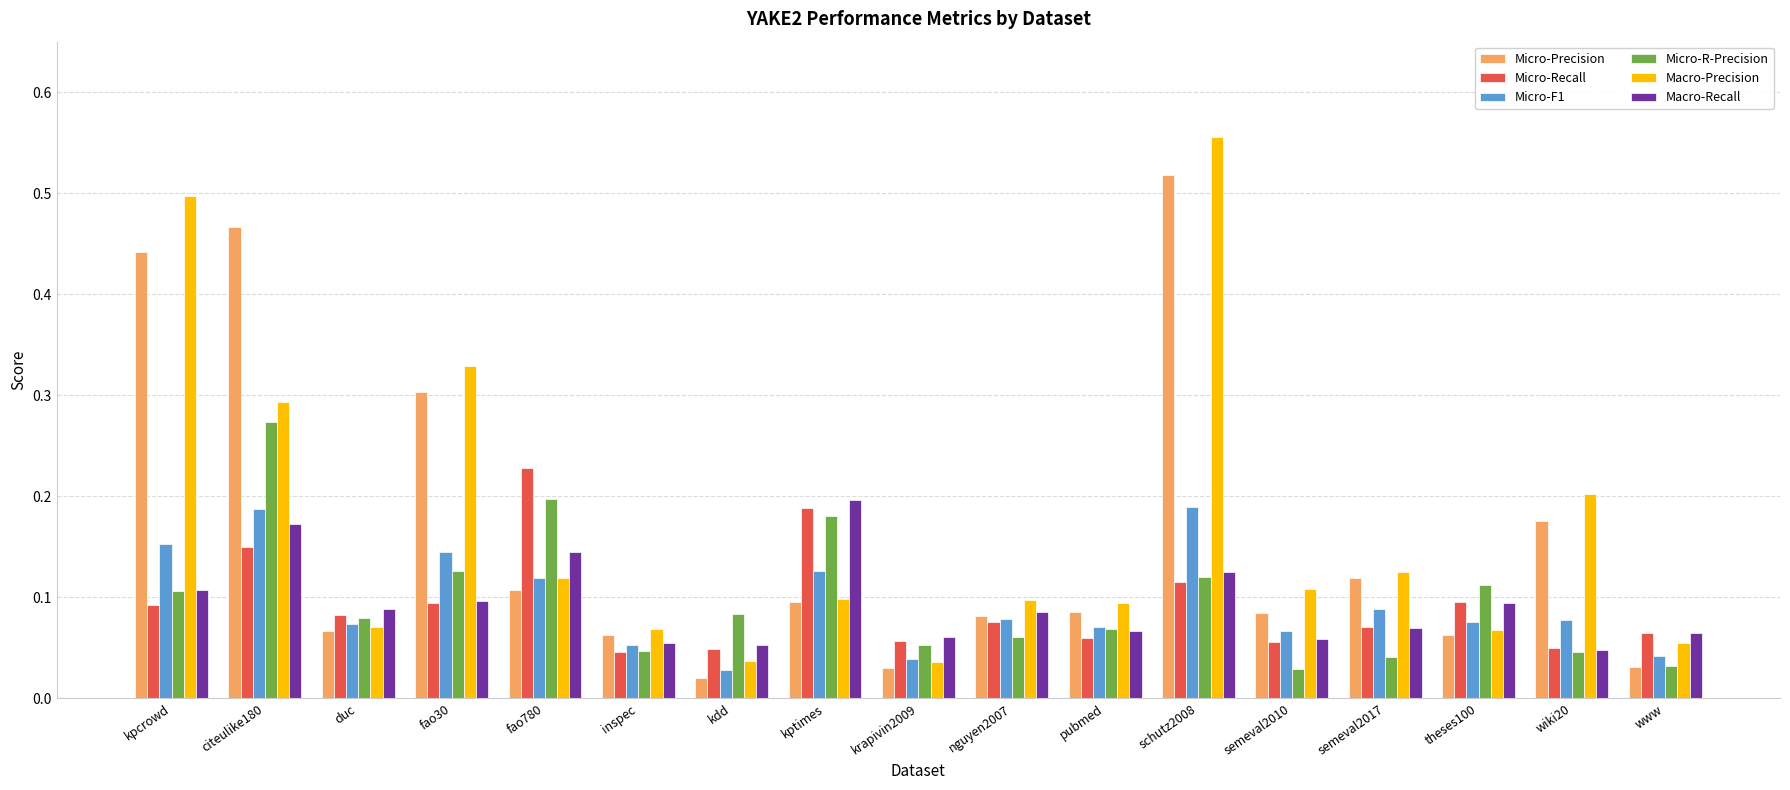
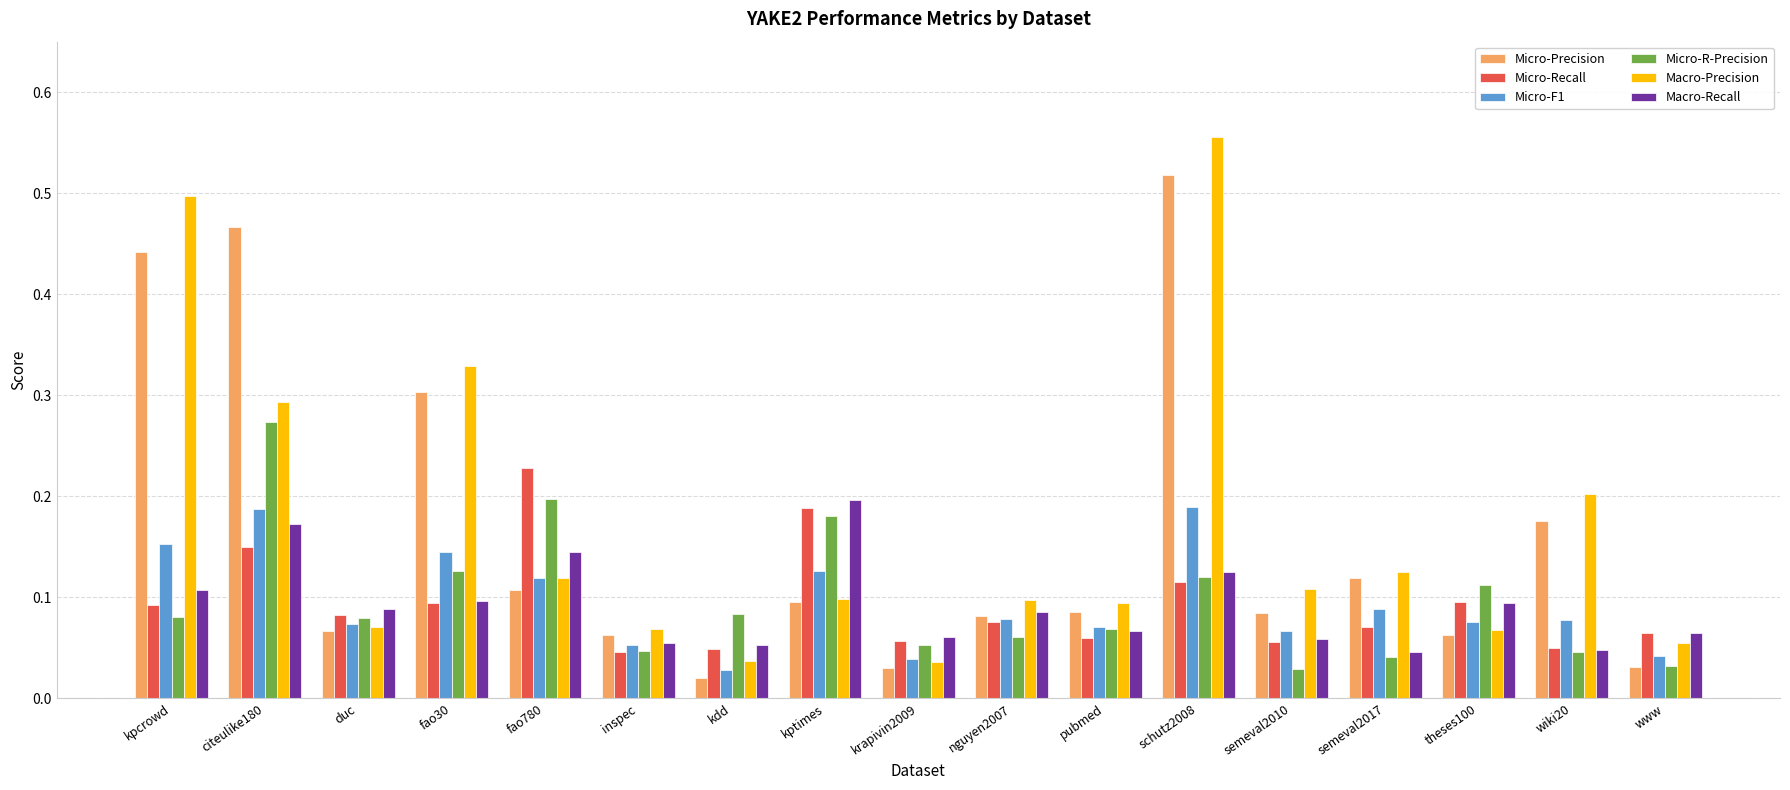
Micro-R-Precision, kpcrowd: 0.107 -> 0.080
Macro-Recall, semeval2017: 0.070 -> 0.046
